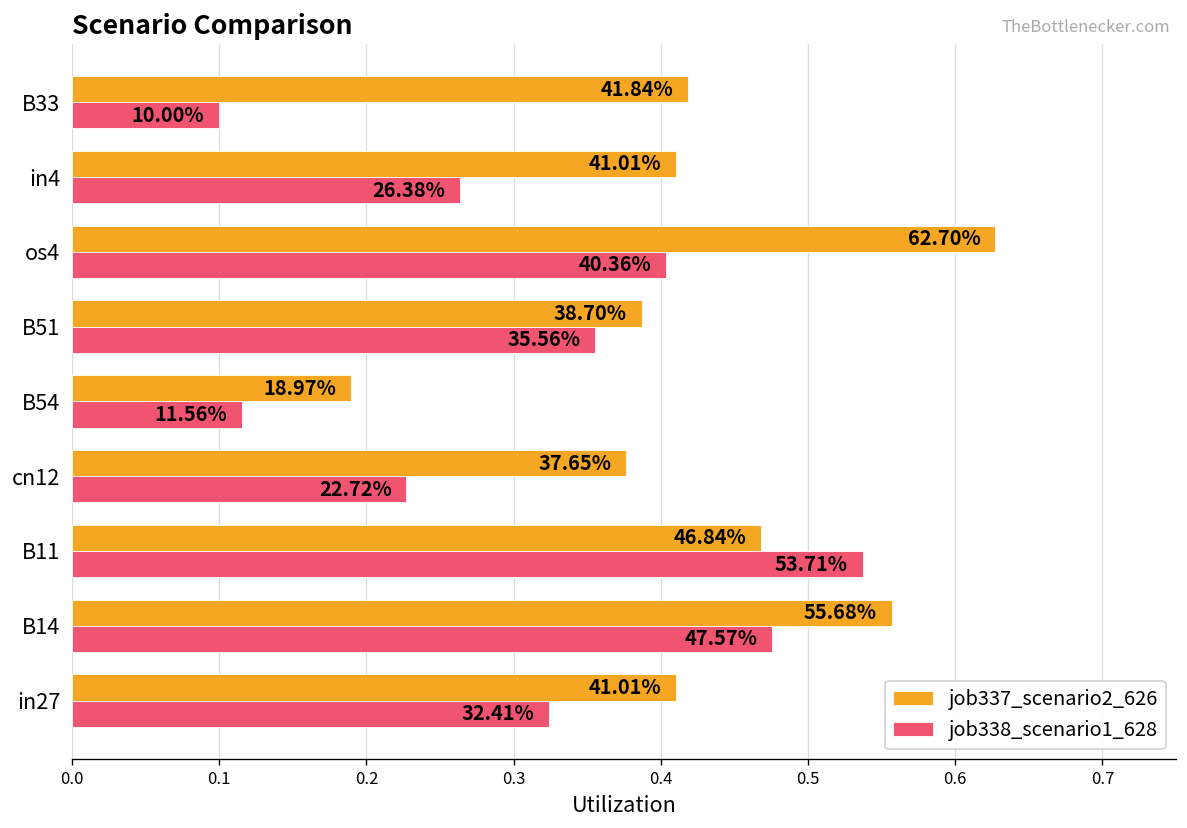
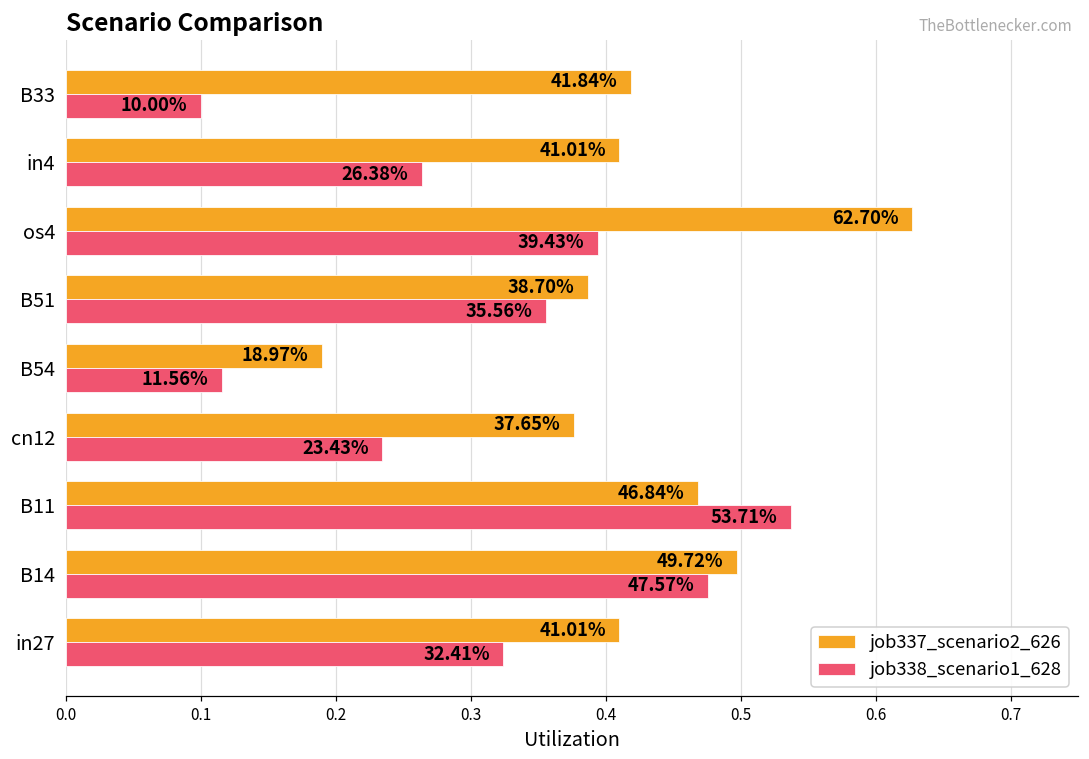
job338_scenario1_628, os4: 40.36% -> 39.43%
job338_scenario1_628, cn12: 22.72% -> 23.43%
job337_scenario2_626, B14: 55.68% -> 49.72%
